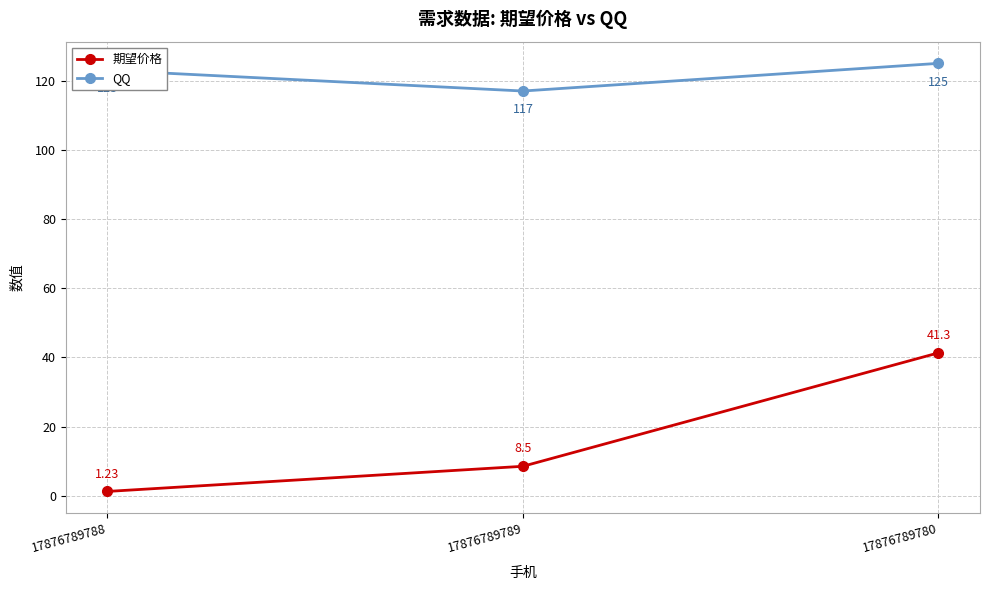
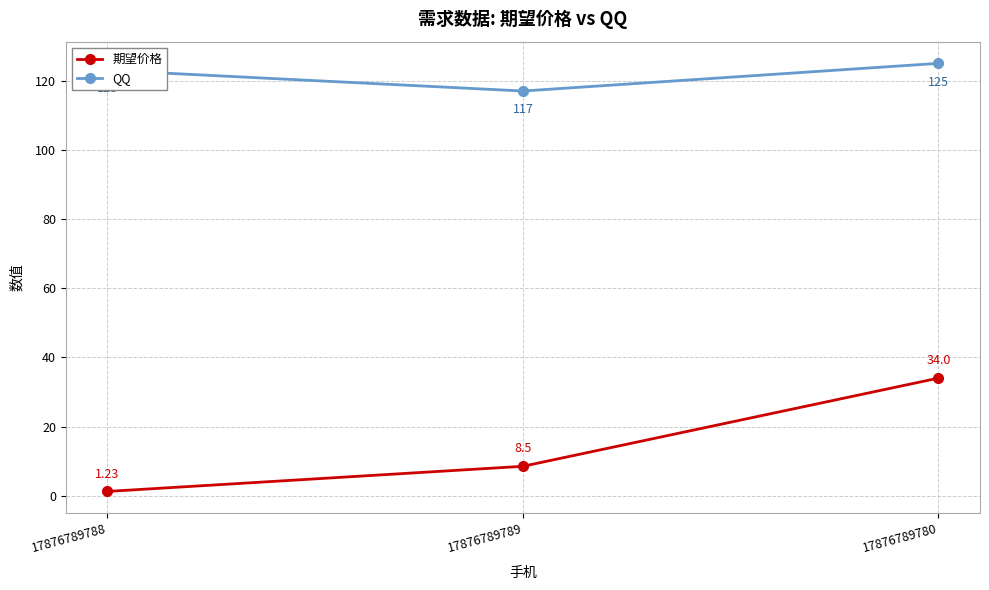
期望价格, 17876789780: 41.3 -> 34.0
